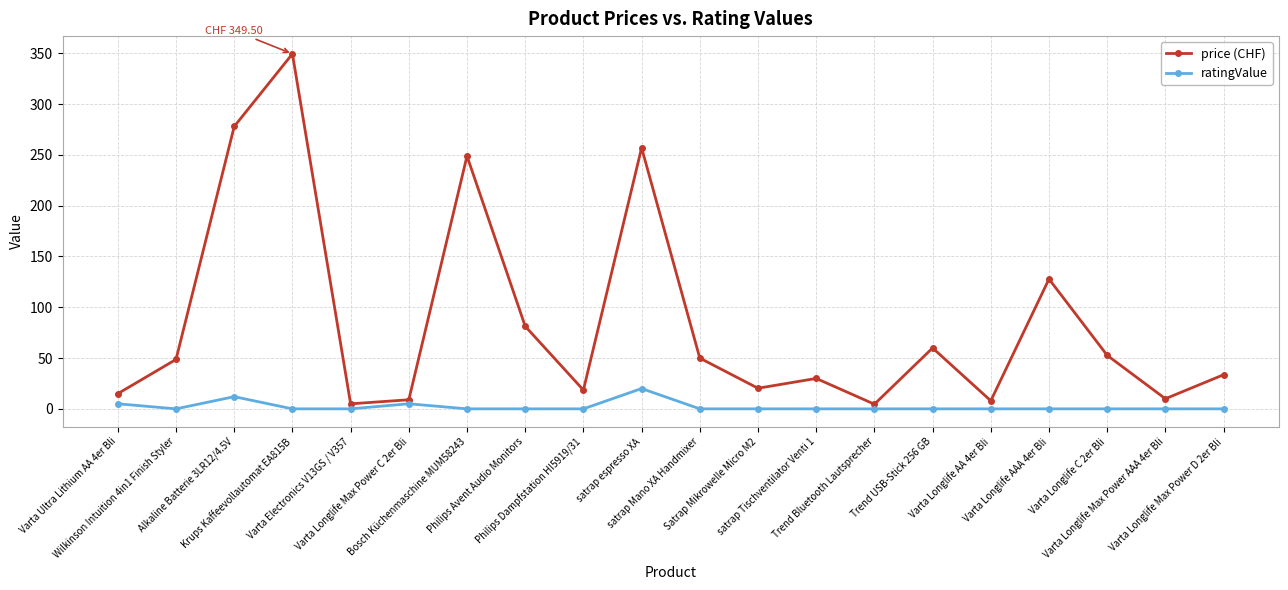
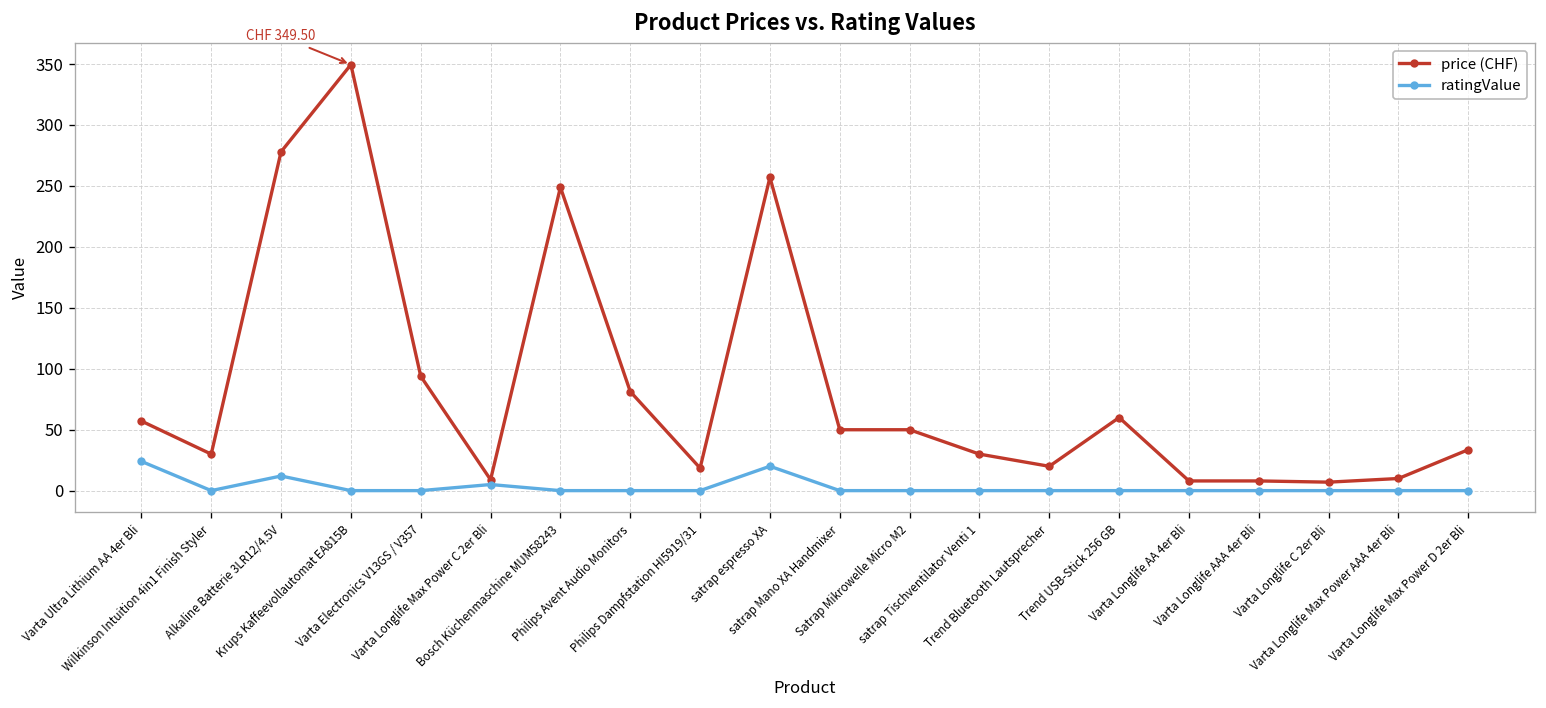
price (CHF), Varta Ultra Lithium AA 4er Bli: 15 -> 57
ratingValue, Varta Ultra Lithium AA 4er Bli: 5 -> 24
price (CHF), Wilkinson Intuition 4in1 Finish Styler: 49 -> 30
price (CHF), Varta Electronics V13GS / V357: 5 -> 94
price (CHF), Satrap Mikrowelle Micro M2: 20 -> 50
price (CHF), Trend Bluetooth Lautsprecher: 5 -> 20
price (CHF), Varta Longlife AAA 4er Bli: 128 -> 8
price (CHF), Varta Longlife C 2er Bli: 53 -> 7
